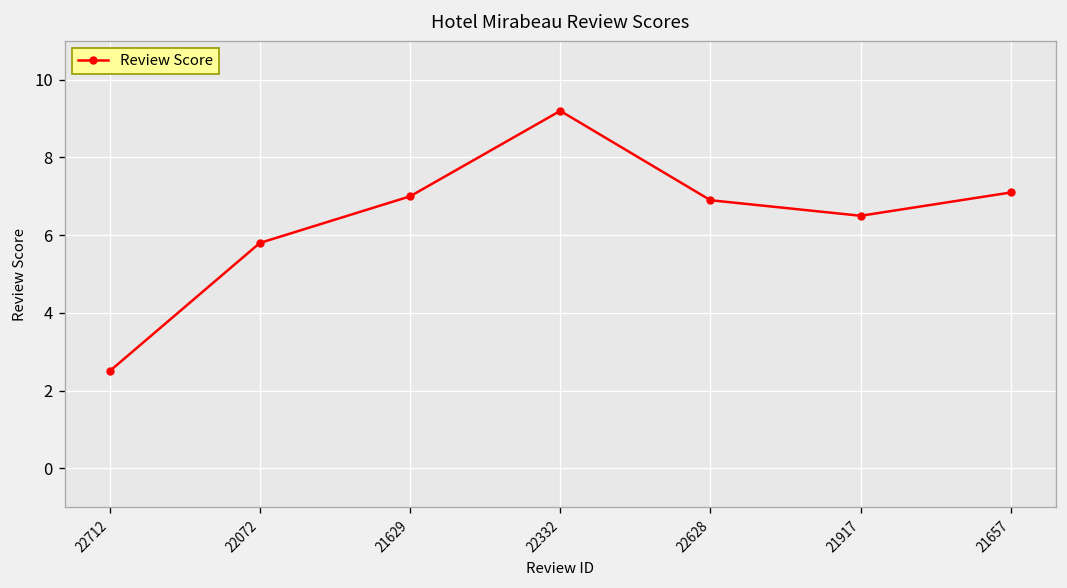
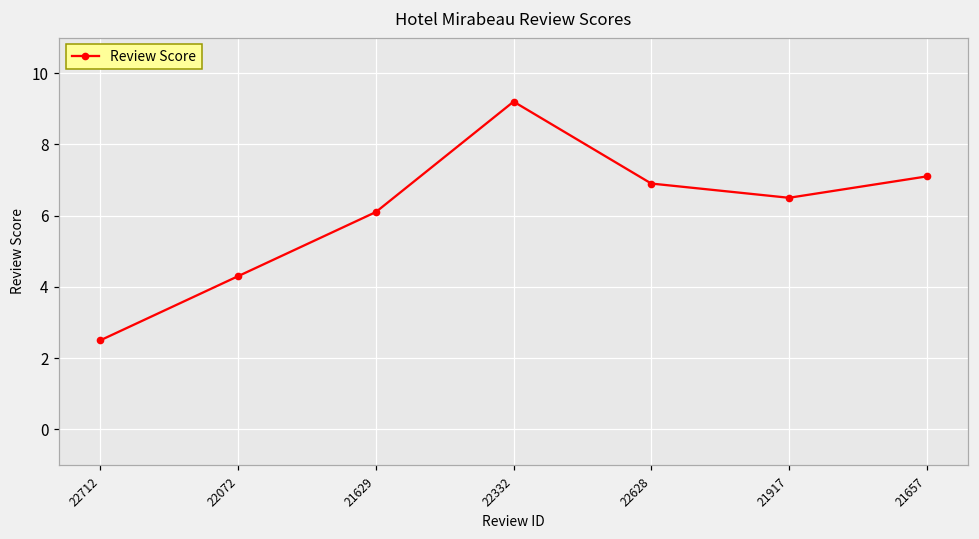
22072: 5.8 -> 4.3
21629: 7.0 -> 6.1
